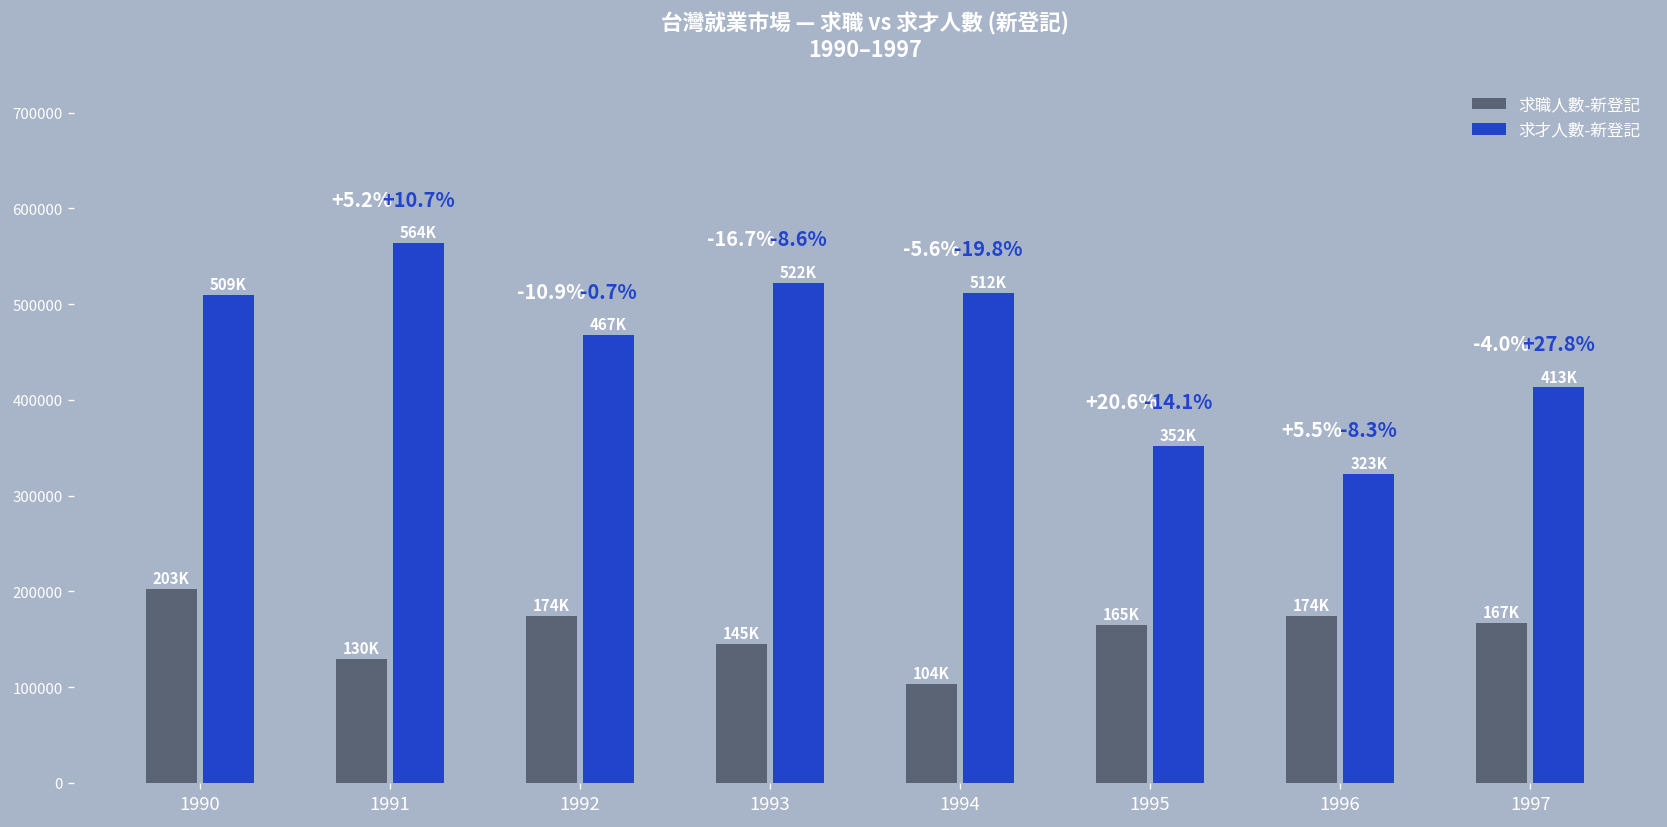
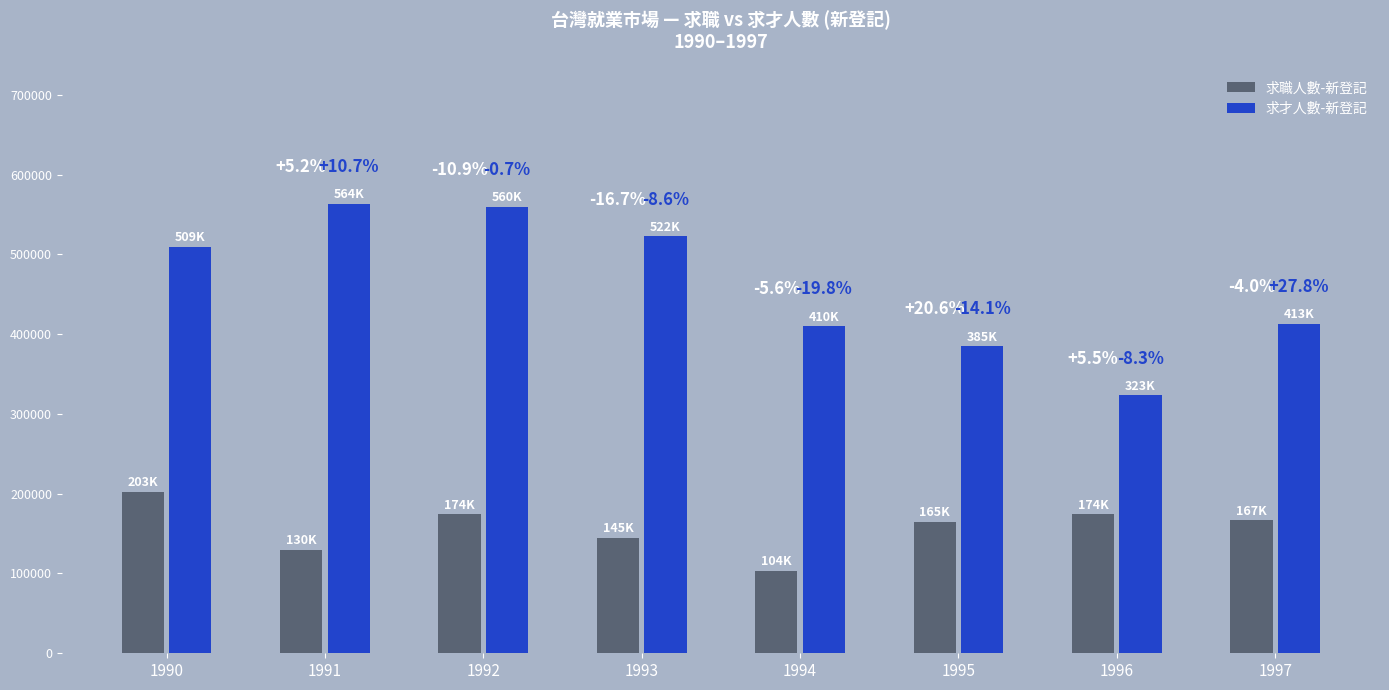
求才人數-新登記, 1992: 467K -> 560K
求才人數-新登記, 1994: 512K -> 410K
求才人數-新登記, 1995: 352K -> 385K
